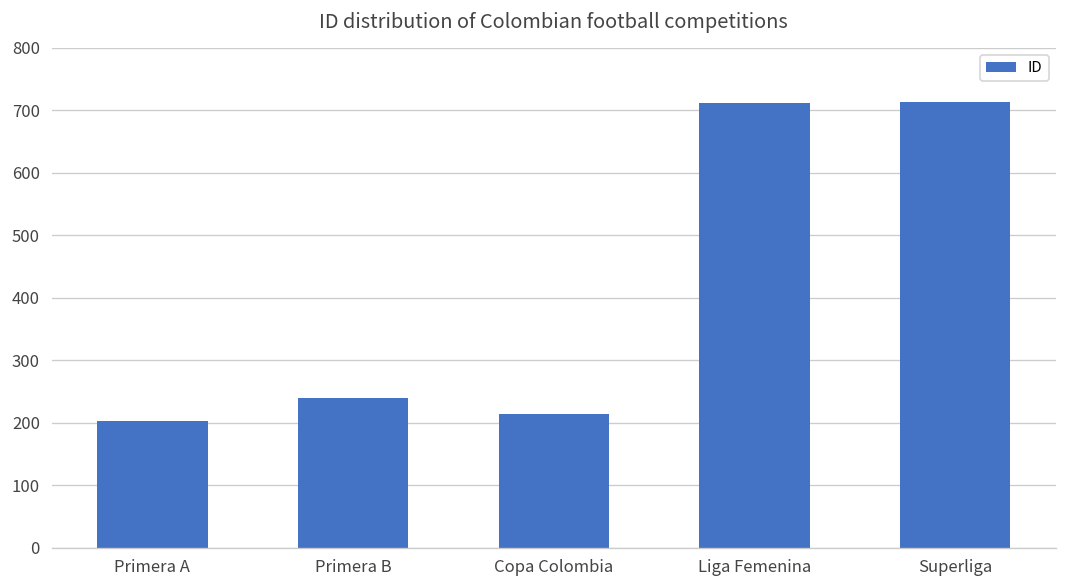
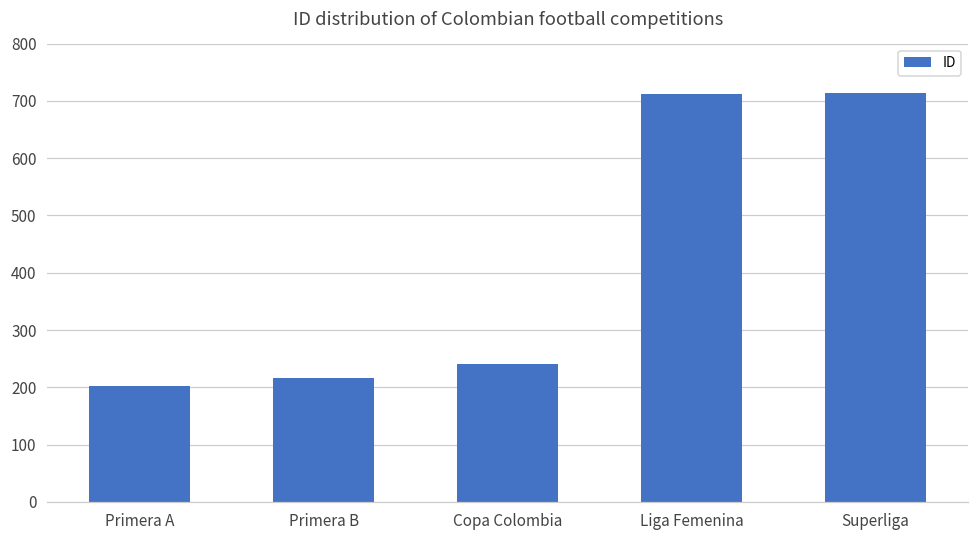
Primera B: 240 -> 220
Copa Colombia: 210 -> 240
